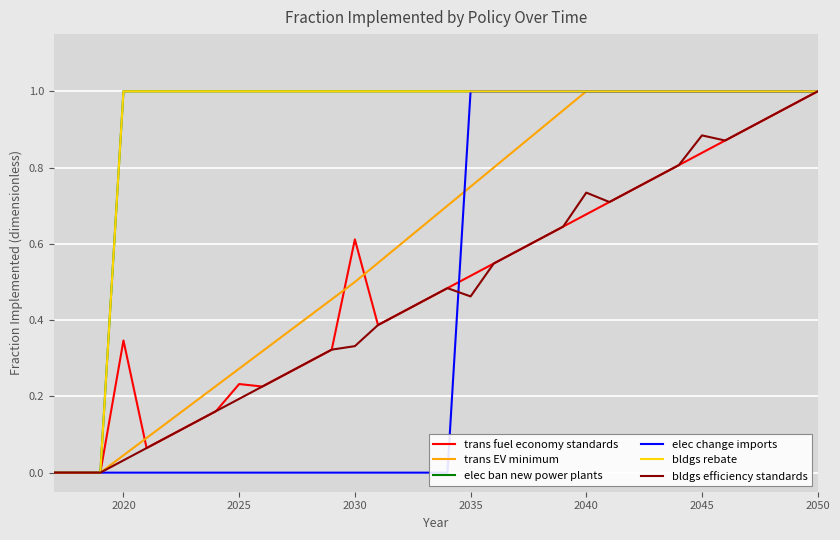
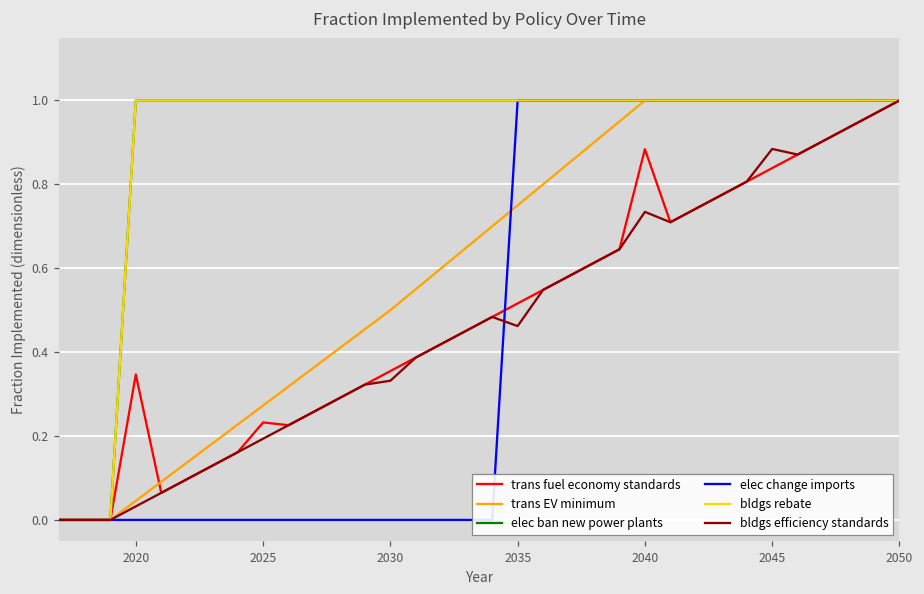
trans fuel economy standards, 2030: 0.61 -> 0.35
trans fuel economy standards, 2040: 0.68 -> 0.88
